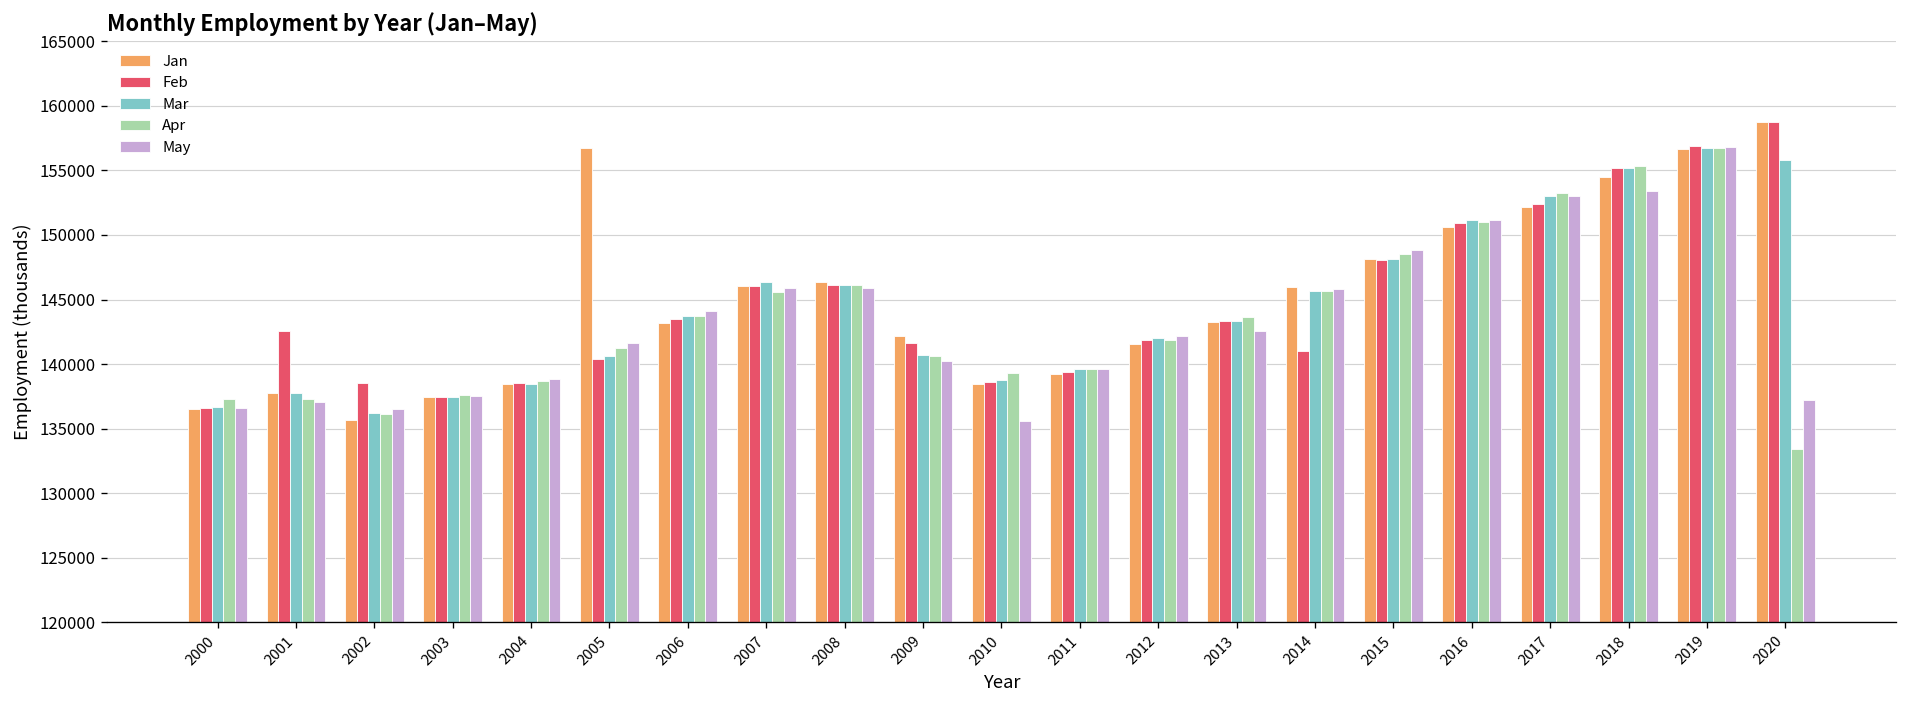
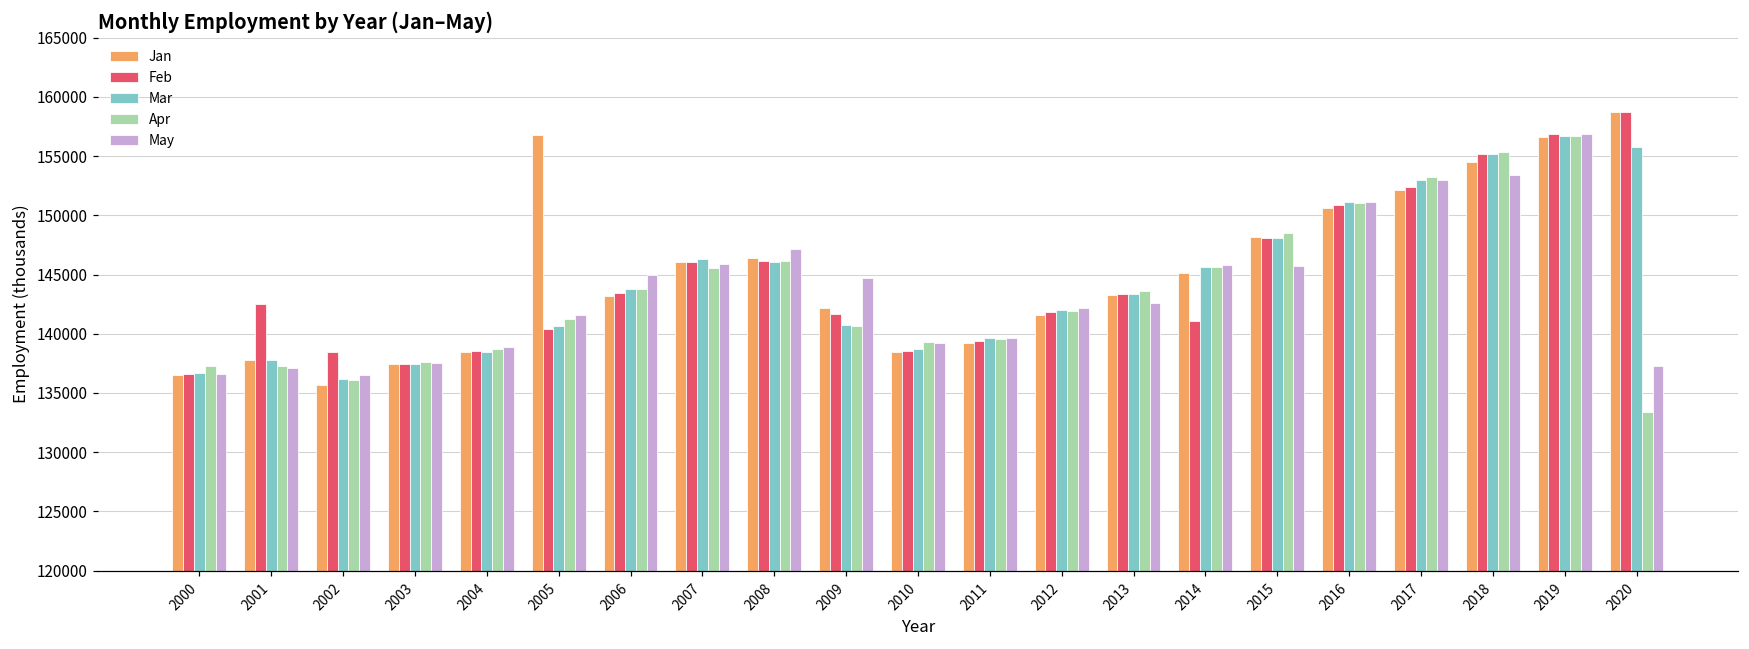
May, 2006: 144100 -> 145000
May, 2008: 145900 -> 147100
May, 2009: 140200 -> 144700
May, 2010: 135600 -> 139200
Jan, 2014: 146000 -> 145200
May, 2015: 148800 -> 145700
